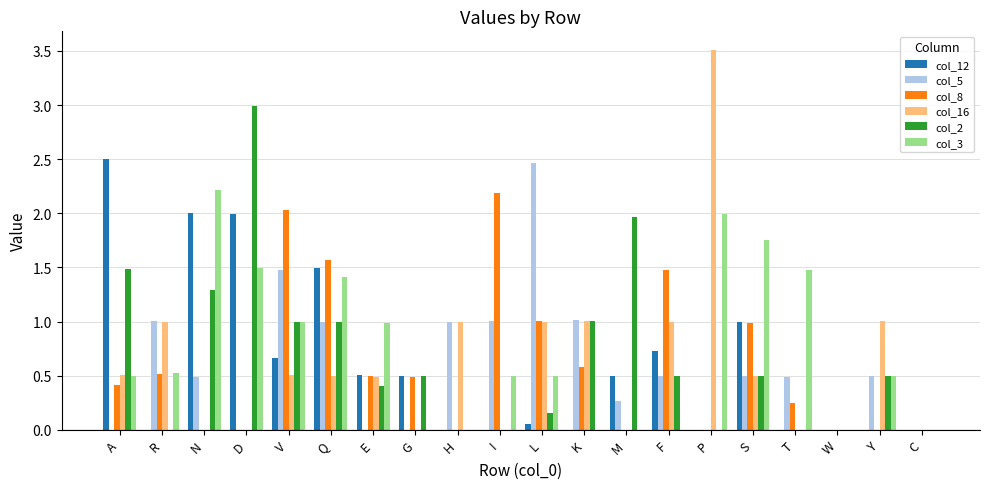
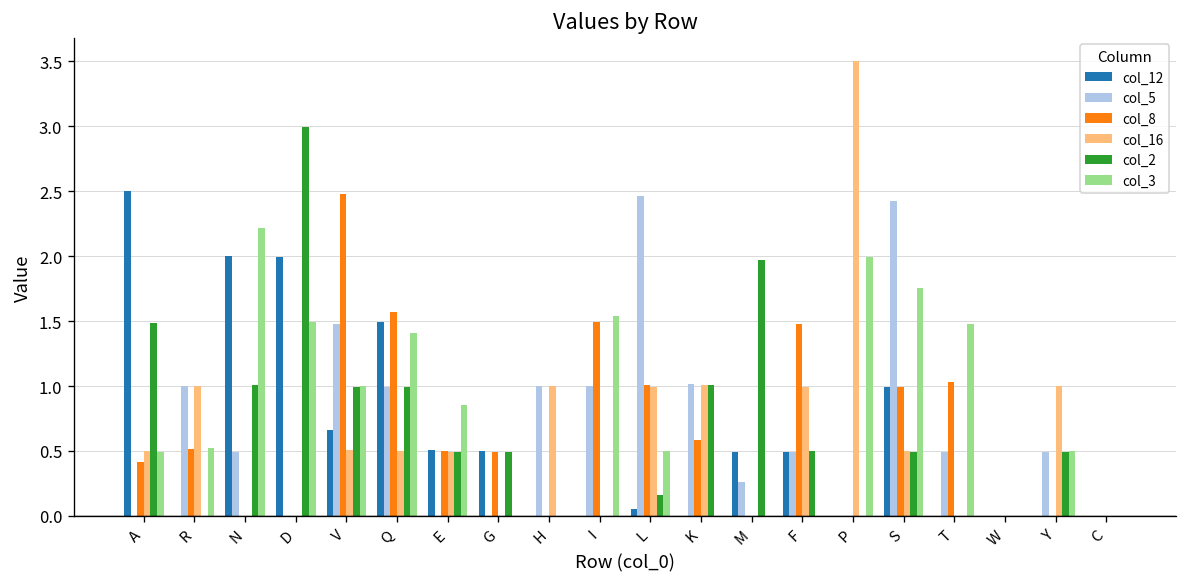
col_2, N: 1.29 -> 1.01
col_8, V: 2.03 -> 2.48
col_2, E: 0.41 -> 0.49
col_3, E: 0.99 -> 0.85
col_8, I: 2.19 -> 1.50
col_3, I: 0.50 -> 1.54
col_12, F: 0.73 -> 0.50
col_5, S: 0.50 -> 2.42
col_8, T: 0.25 -> 1.03
